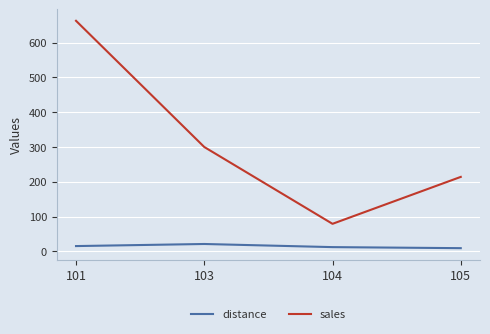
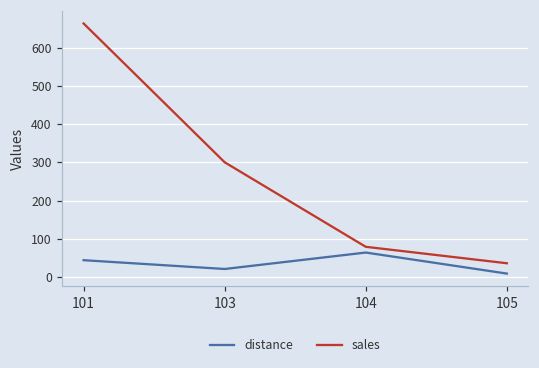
distance, 101: 20 -> 40
distance, 104: 10 -> 60
sales, 105: 210 -> 40
